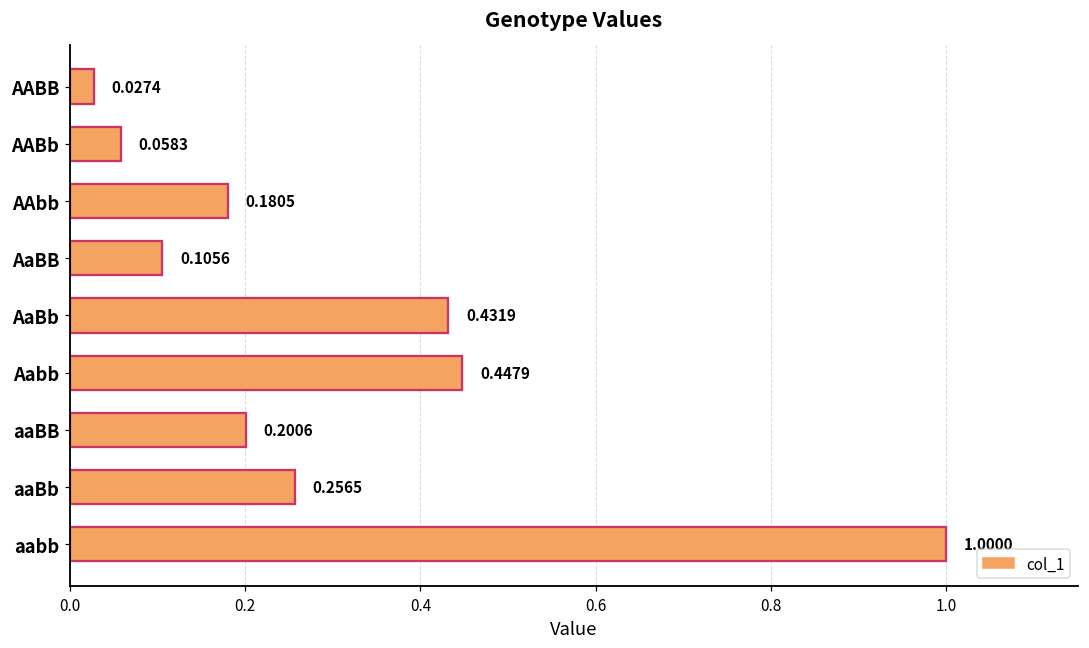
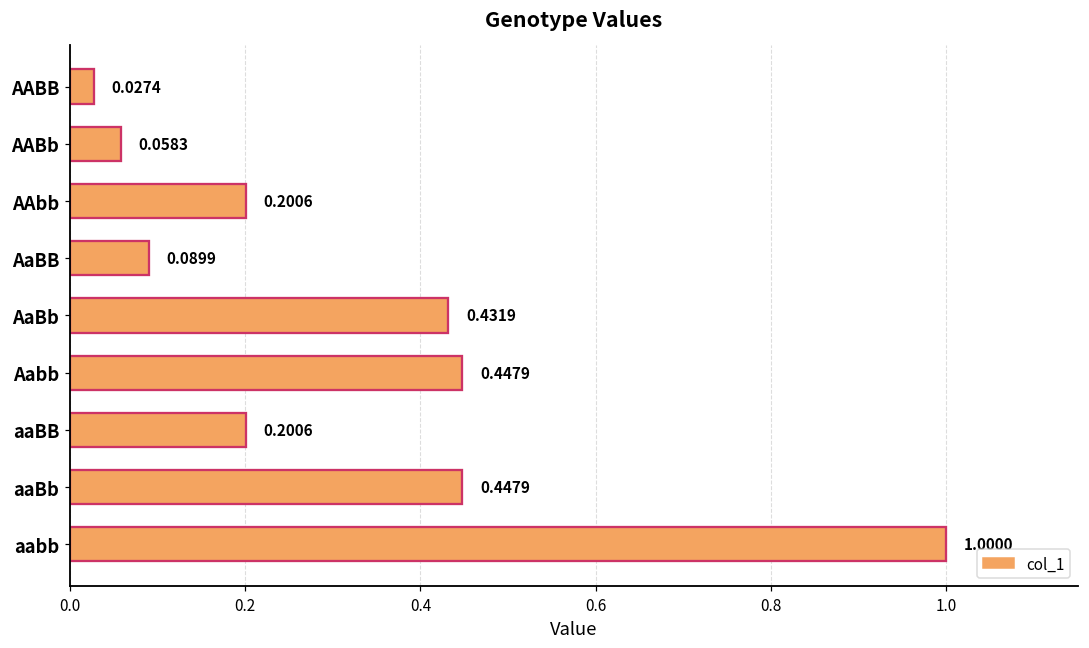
AAbb: 0.1805 -> 0.2006
AaBB: 0.1056 -> 0.0899
aaBb: 0.2565 -> 0.4479
